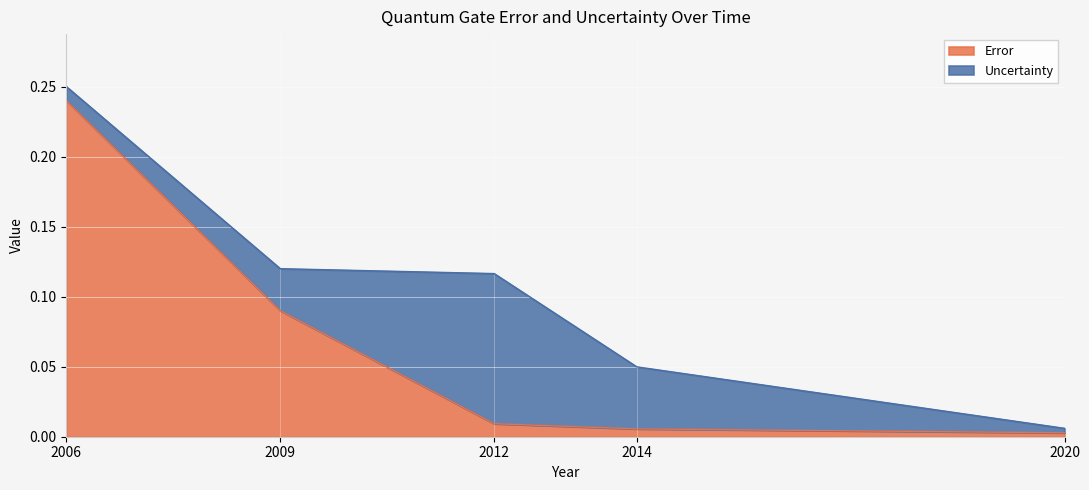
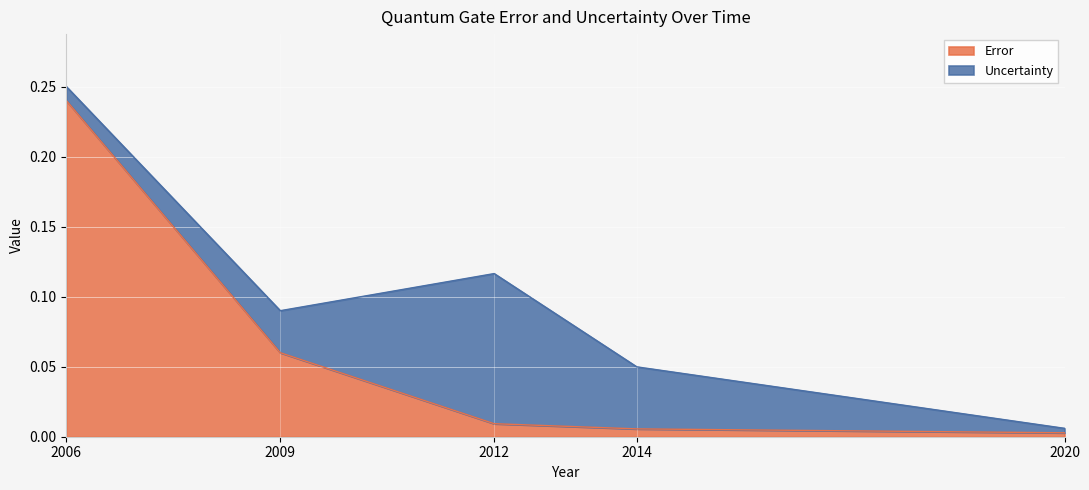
Error, 2009: 0.09 -> 0.06
